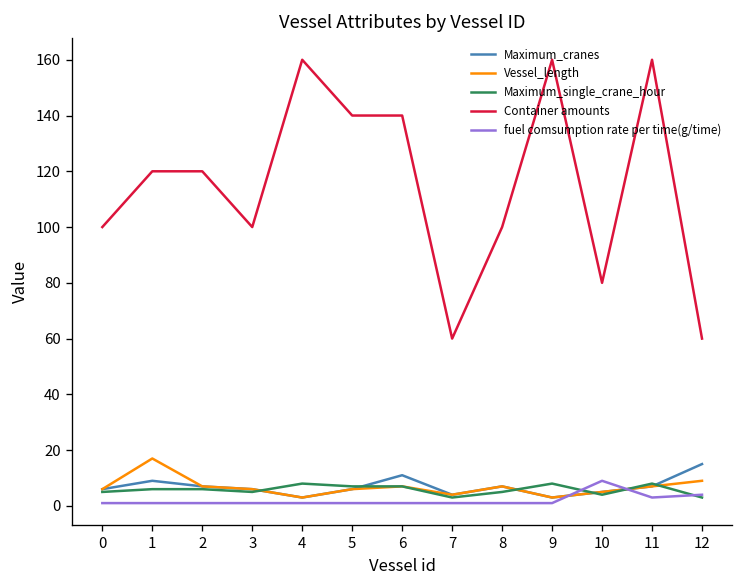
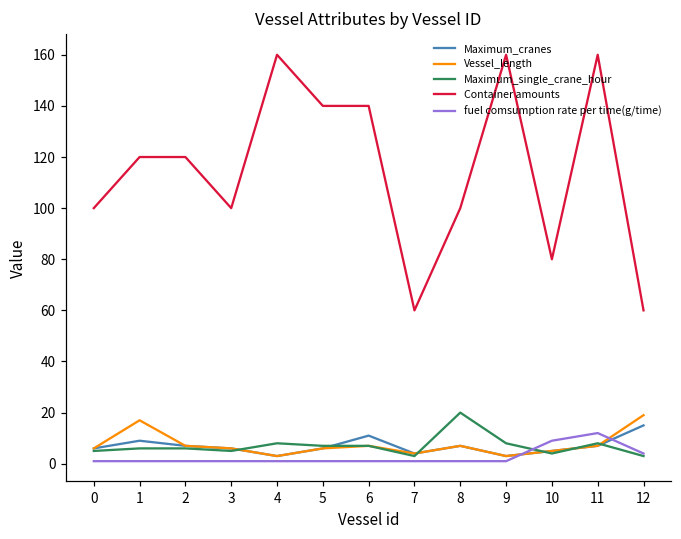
Maximum_single_crane_hour, 8: 5 -> 20
fuel comsumption rate per time(g/time), 11: 3 -> 12
Vessel_length, 12: 9 -> 19
